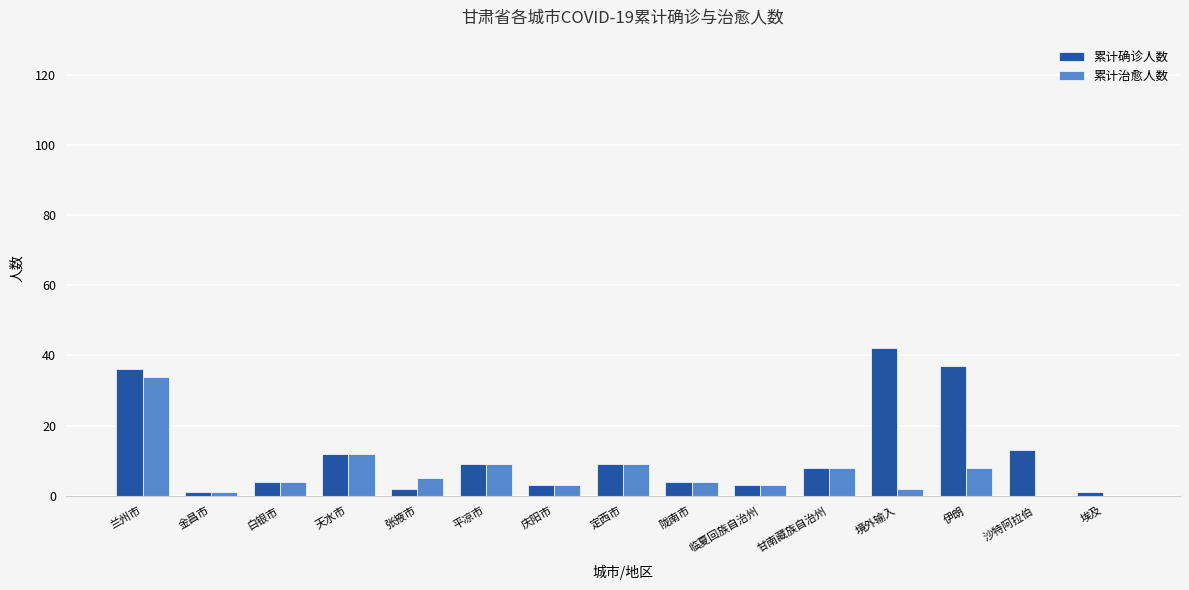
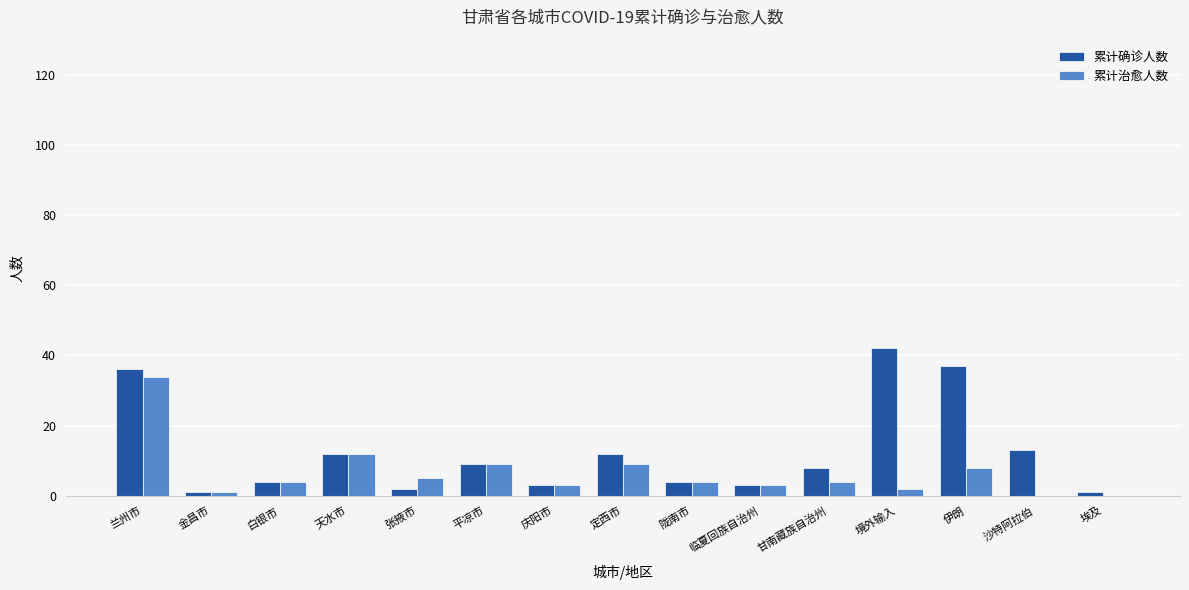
累计确诊人数, 定西市: 9 -> 12
累计治愈人数, 甘南藏族自治州: 8 -> 4
